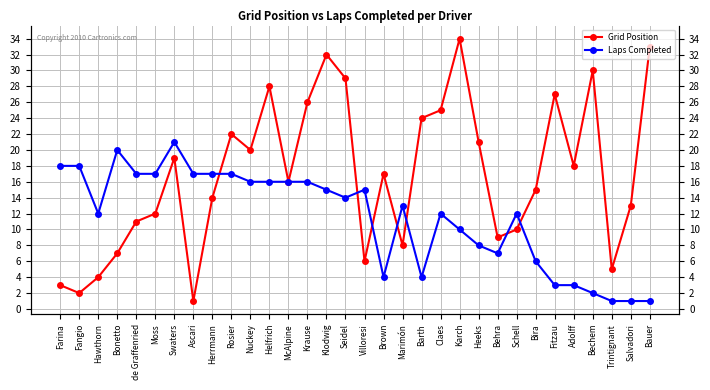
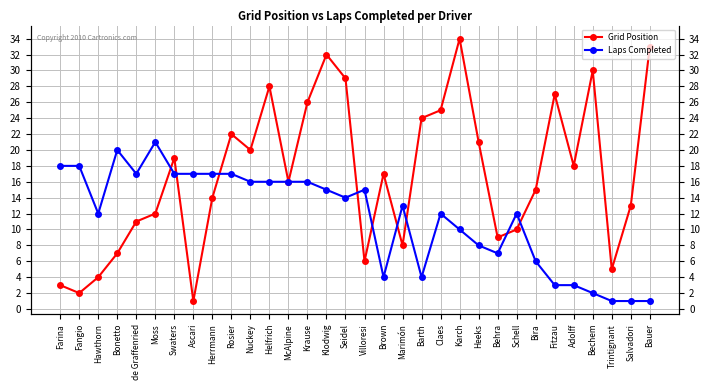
Laps Completed, Moss: 17 -> 21
Laps Completed, Swaters: 21 -> 17
